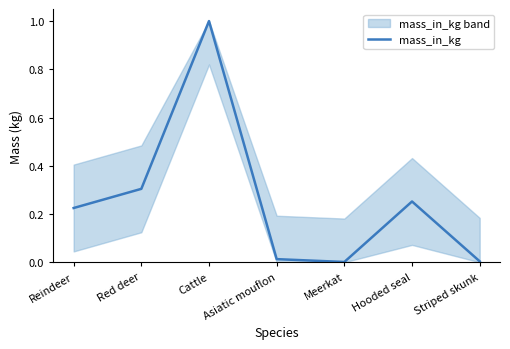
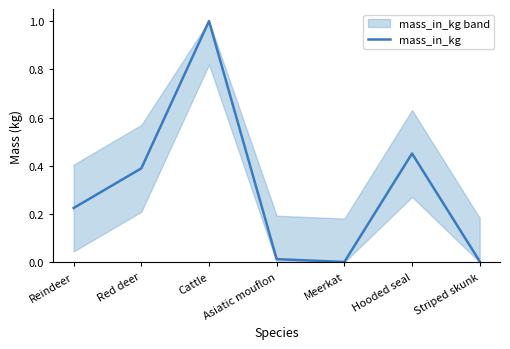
mass_in_kg, Red deer: 0.30 -> 0.39
mass_in_kg, Hooded seal: 0.25 -> 0.45
